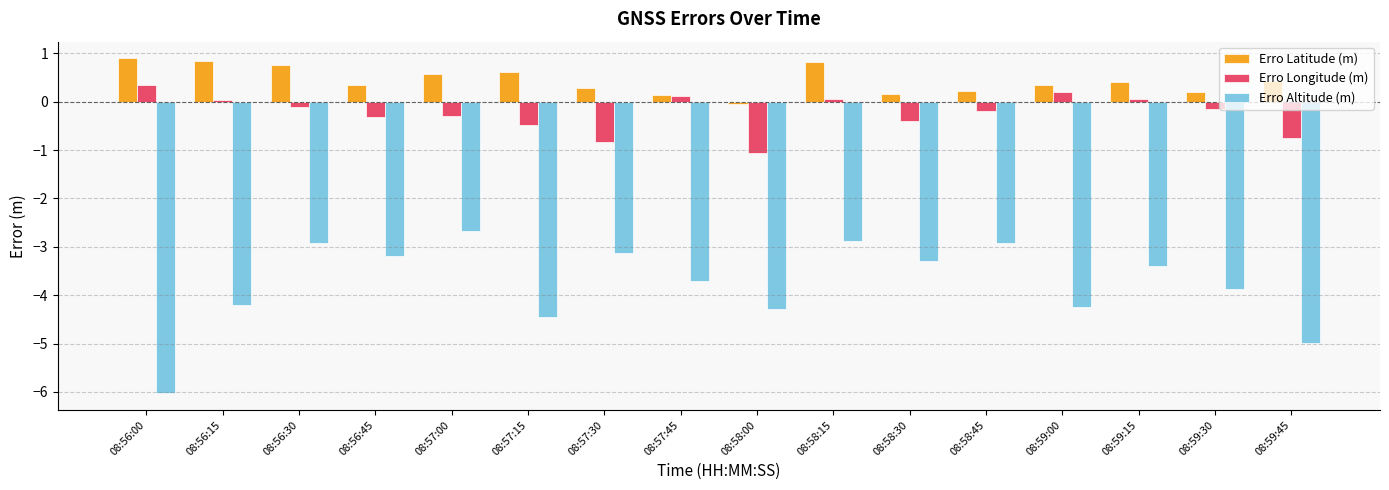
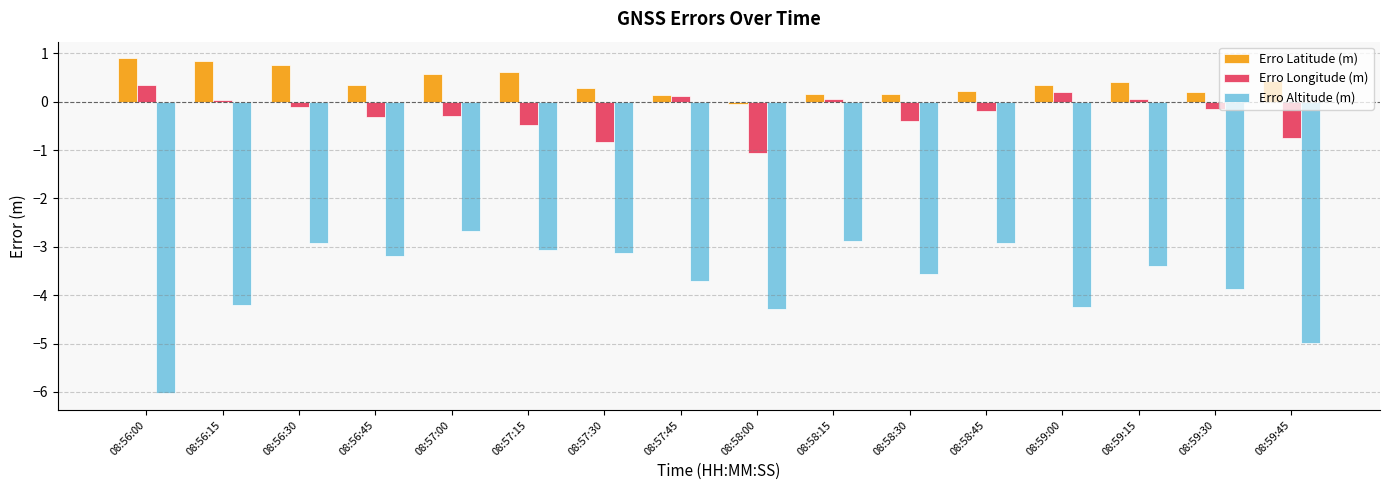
Erro Altitude (m), 08:57:15: -4.5 -> -3.1
Erro Latitude (m), 08:58:15: 0.8 -> 0.2
Erro Altitude (m), 08:58:30: -3.3 -> -3.6
